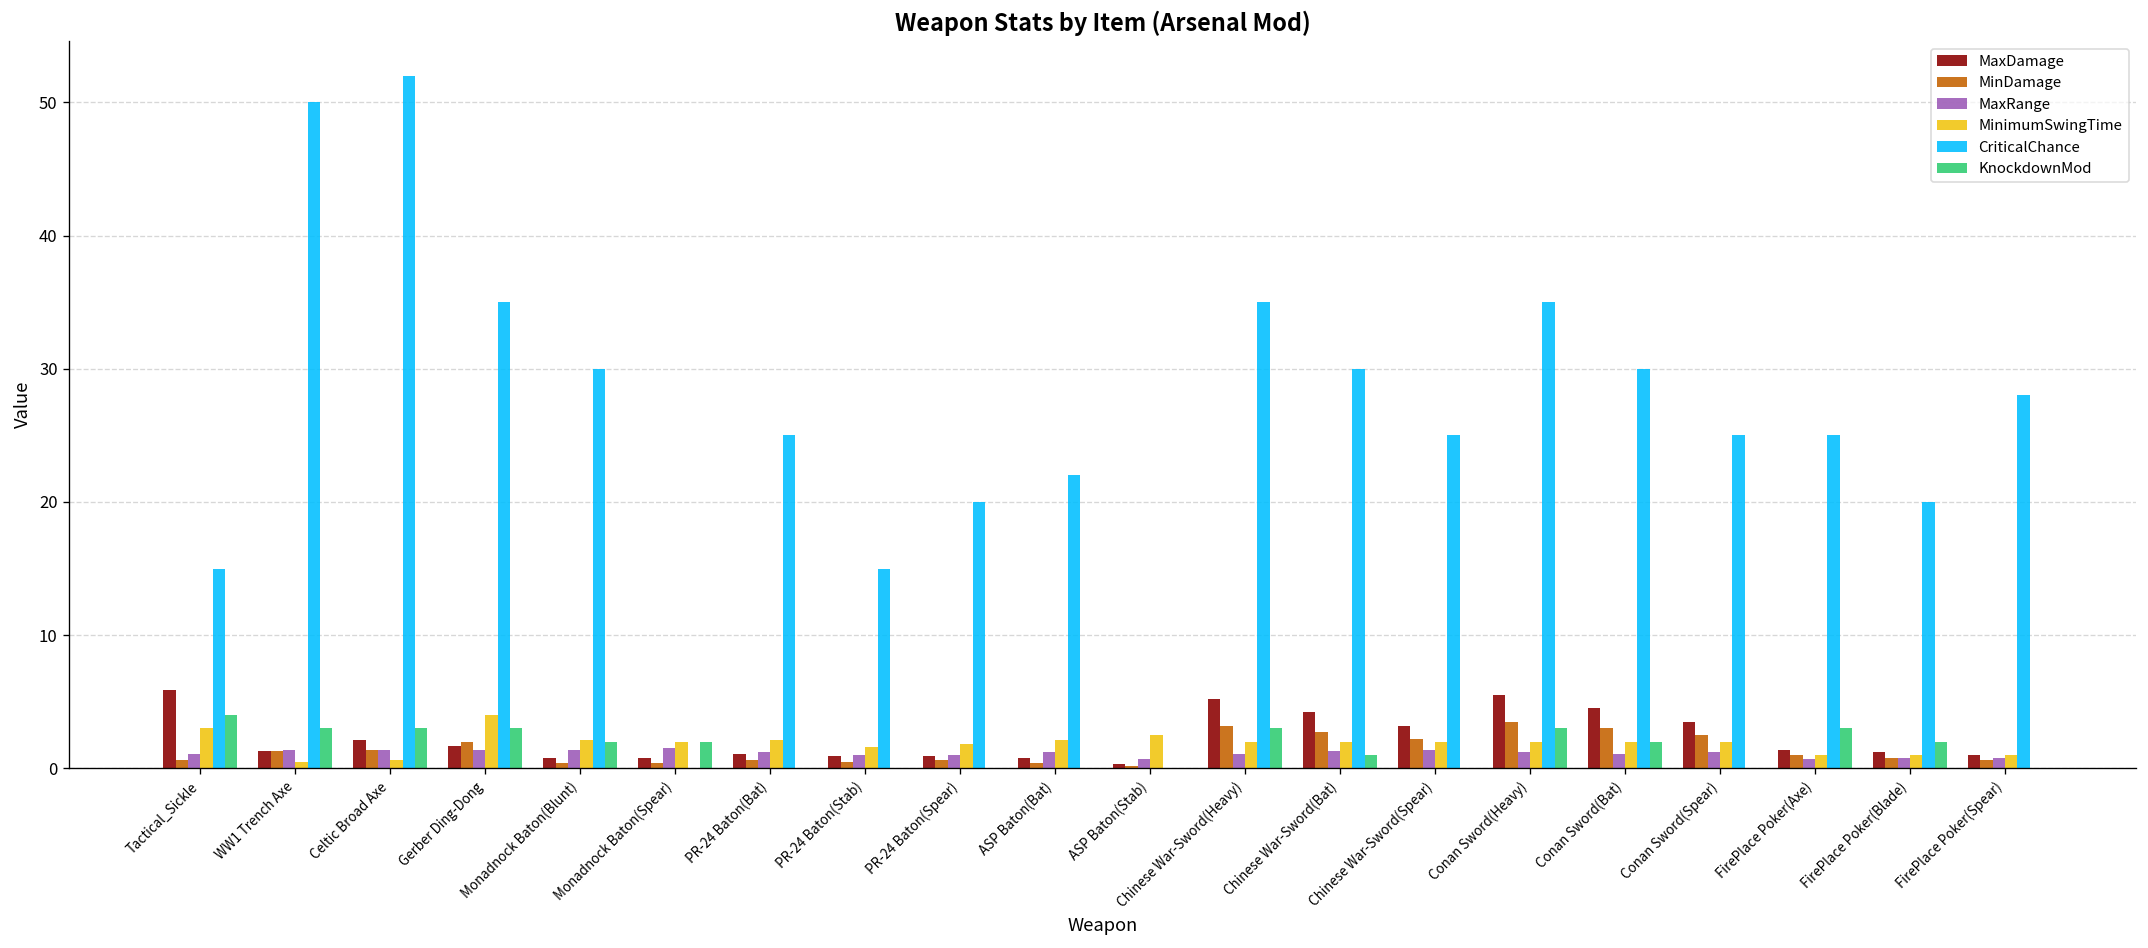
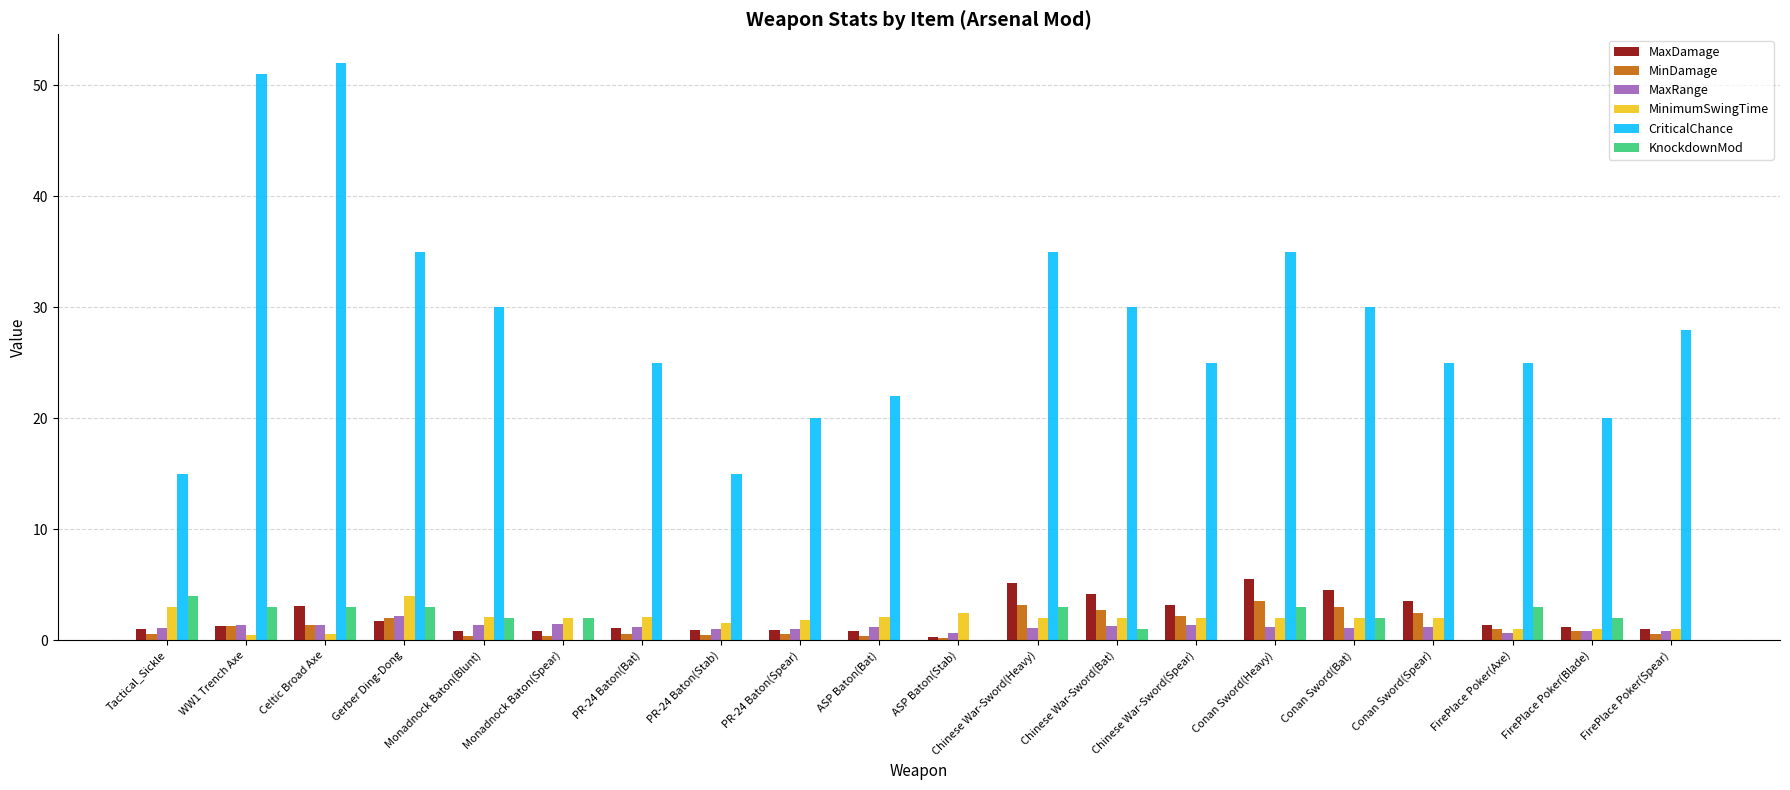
MaxDamage, Tactical_Sickle: 5.9 -> 1.0
CriticalChance, WW1 Trench Axe: 50 -> 51
MaxDamage, Celtic Broad Axe: 2.1 -> 3.1
MaxRange, Gerber Ding-Dong: 1.4 -> 2.2
